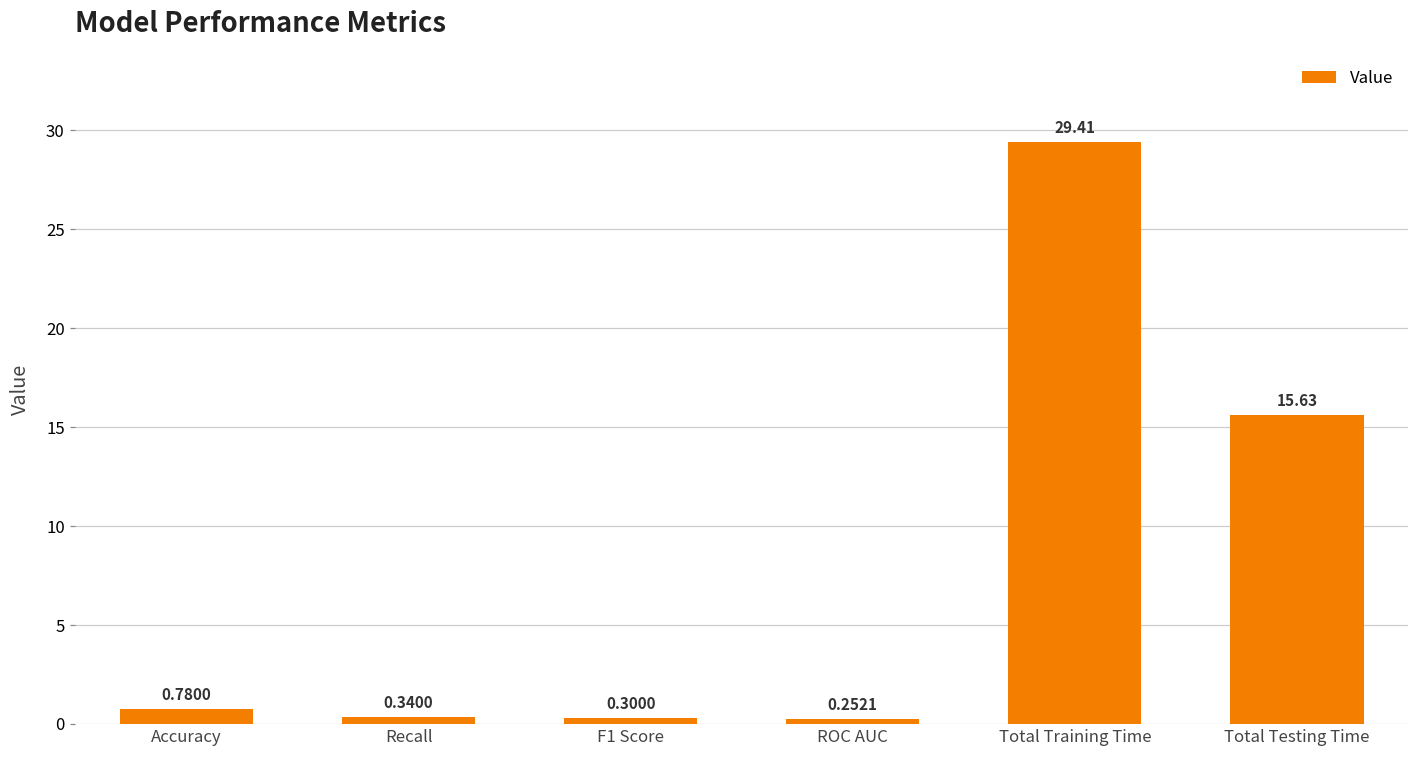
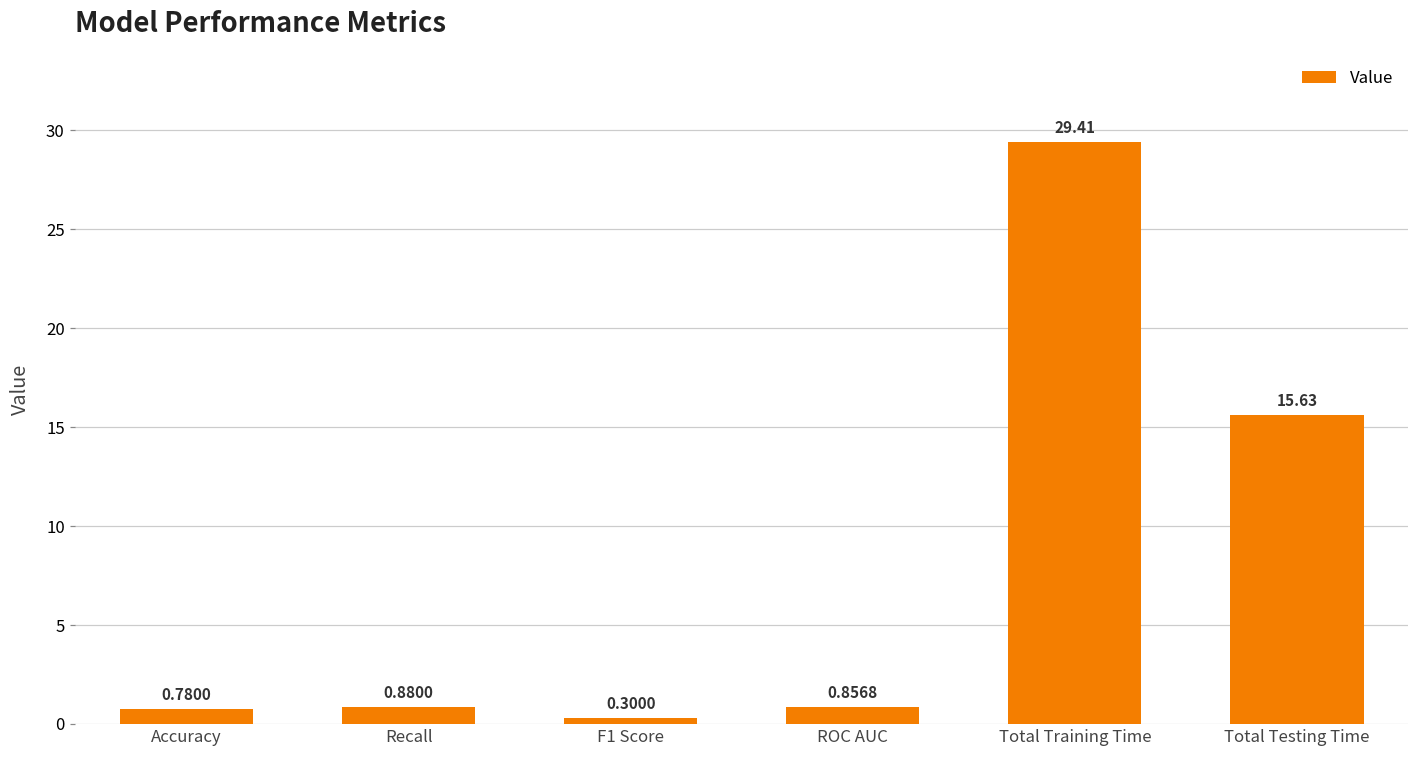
Recall: 0.3400 -> 0.8800
ROC AUC: 0.2521 -> 0.8568
